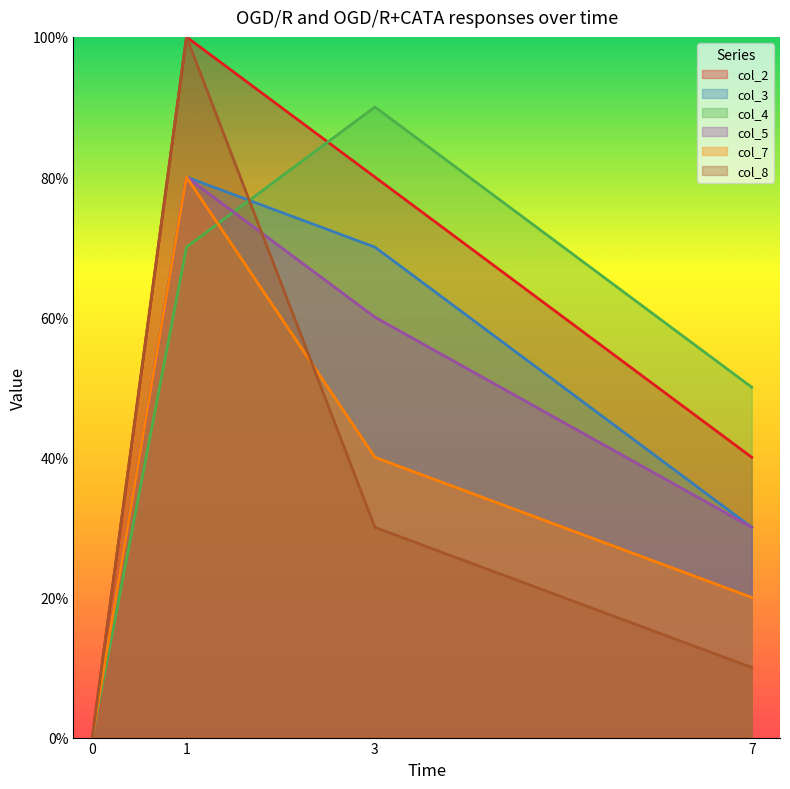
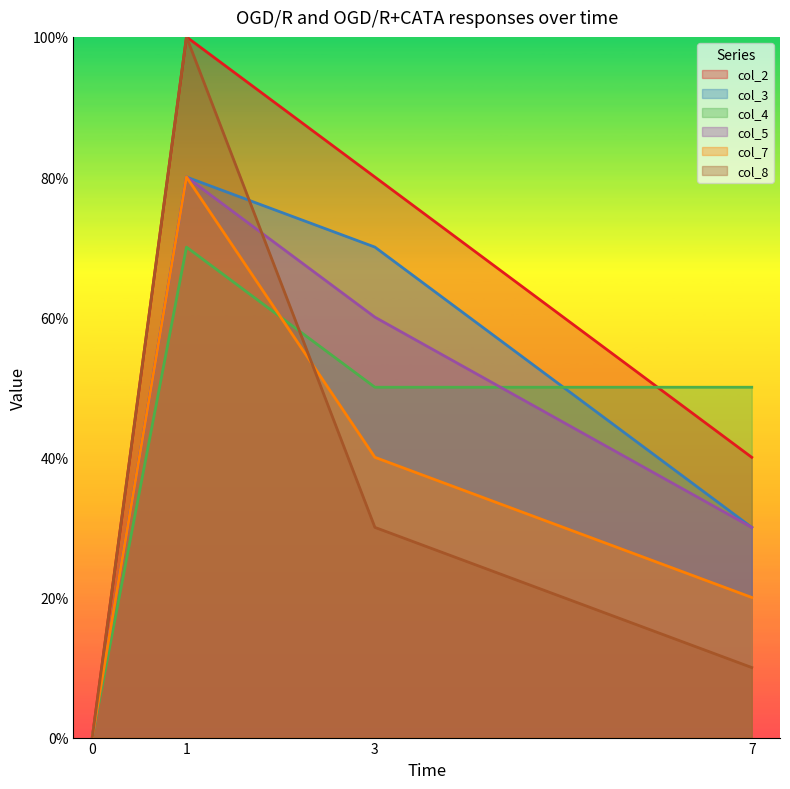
col_4, 3: 90% -> 50%
